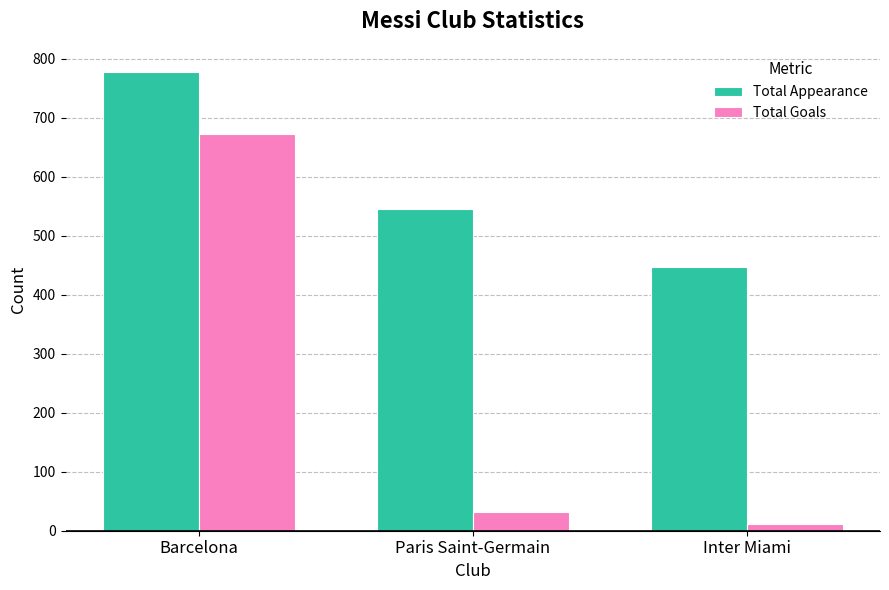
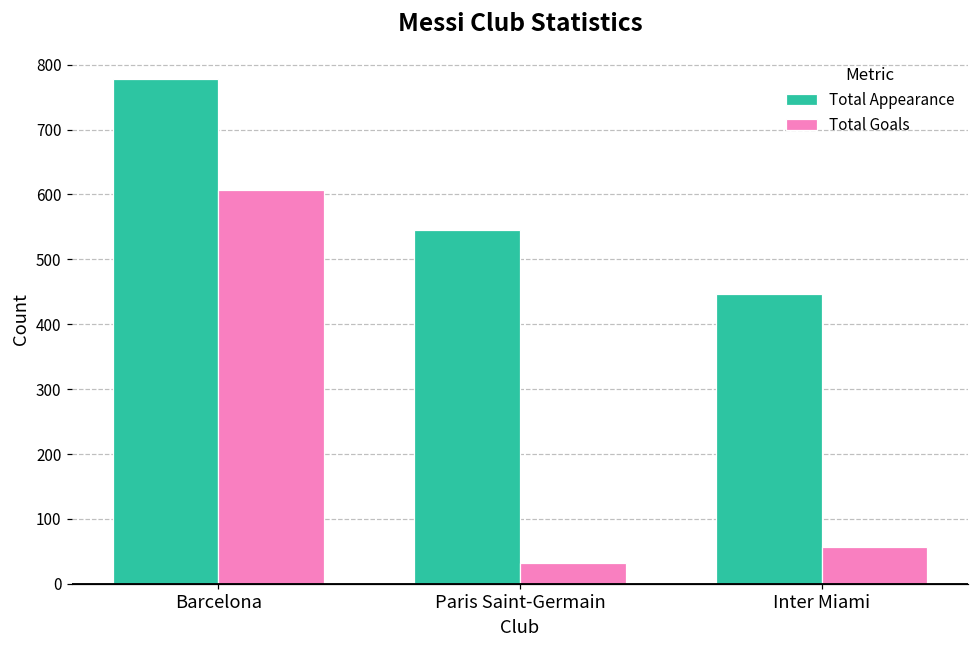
Total Goals, Barcelona: 670 -> 610
Total Goals, Inter Miami: 10 -> 60
